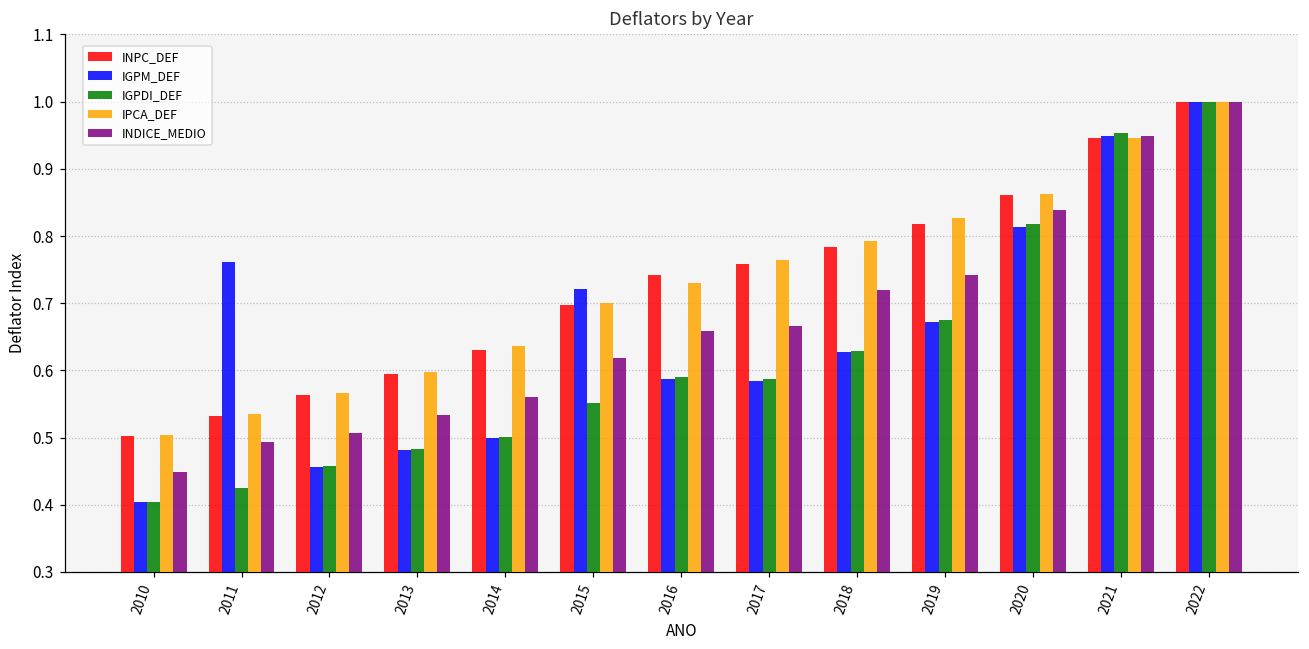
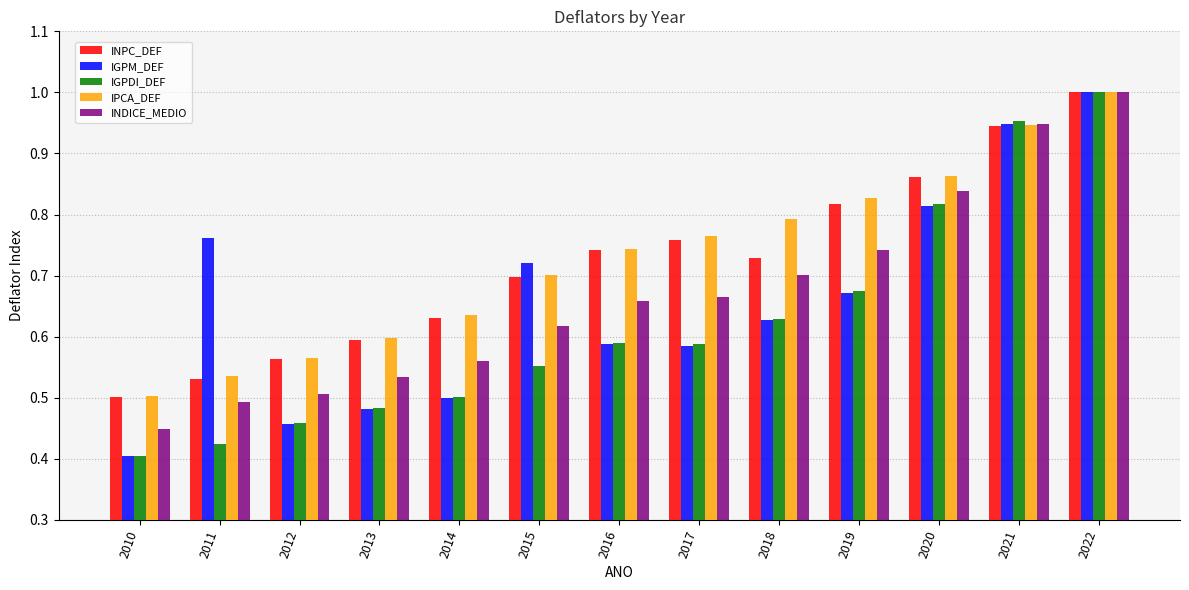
IPCA_DEF, 2016: 0.73 -> 0.74
INPC_DEF, 2018: 0.78 -> 0.73
INDICE_MEDIO, 2018: 0.72 -> 0.70
